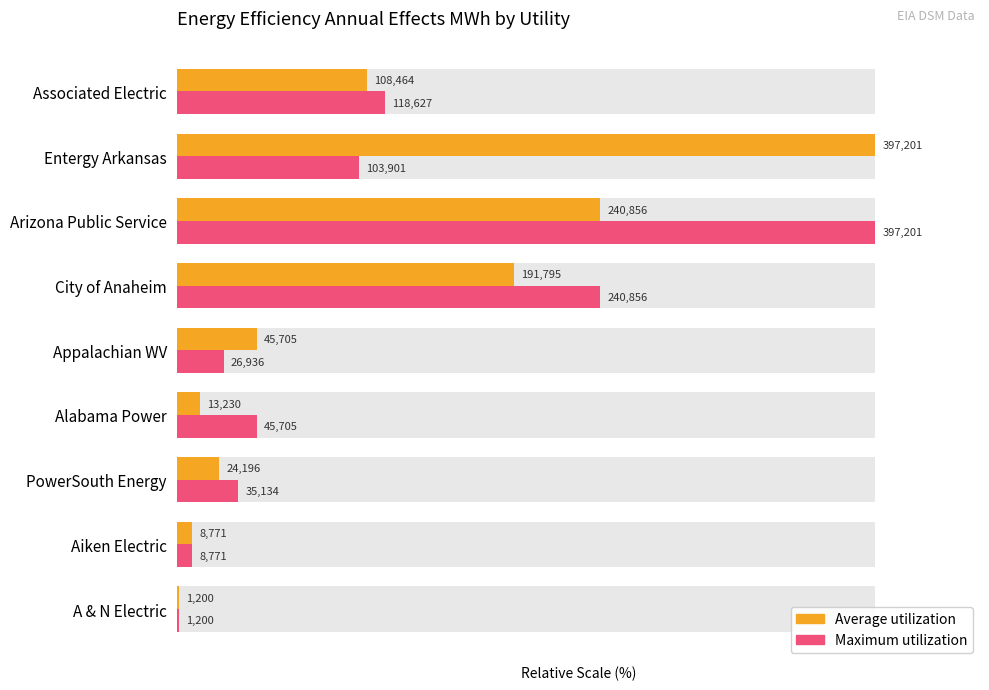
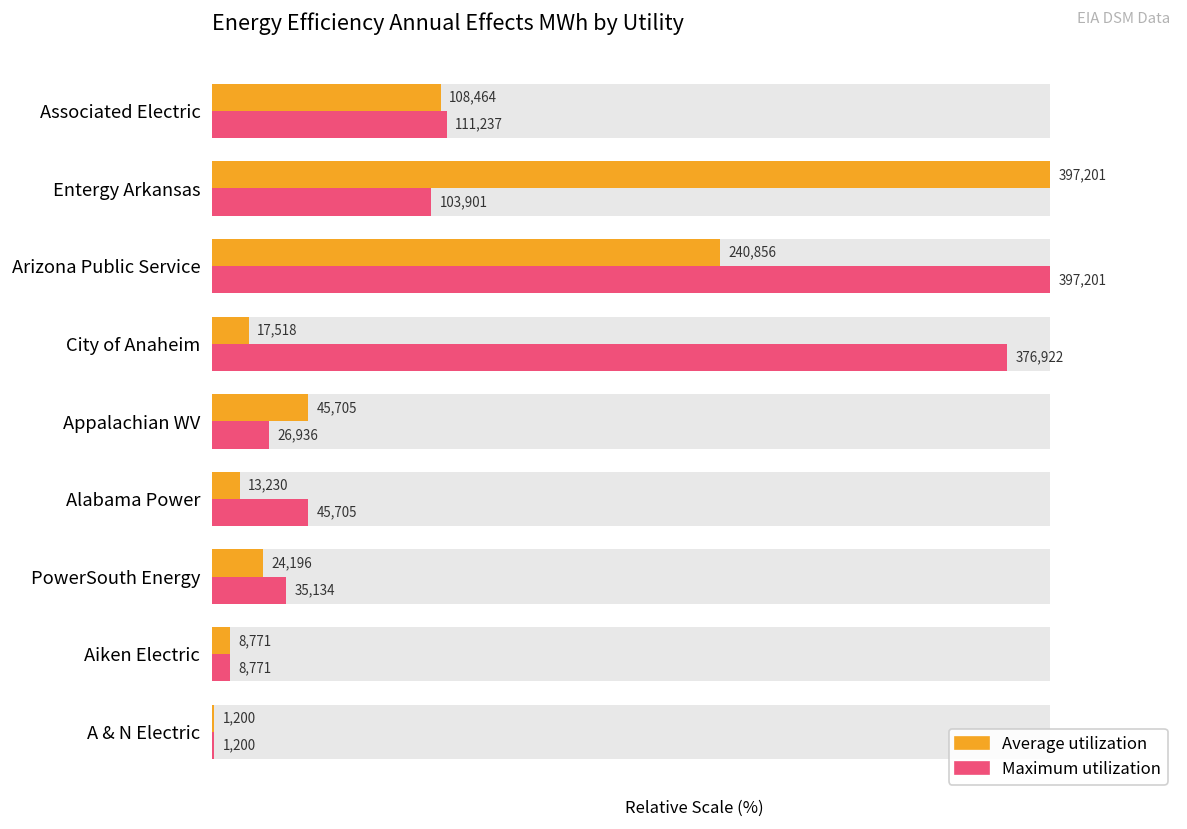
Maximum utilization, Associated Electric: 118,627 -> 111,237
Average utilization, City of Anaheim: 191,795 -> 17,518
Maximum utilization, City of Anaheim: 240,856 -> 376,922
